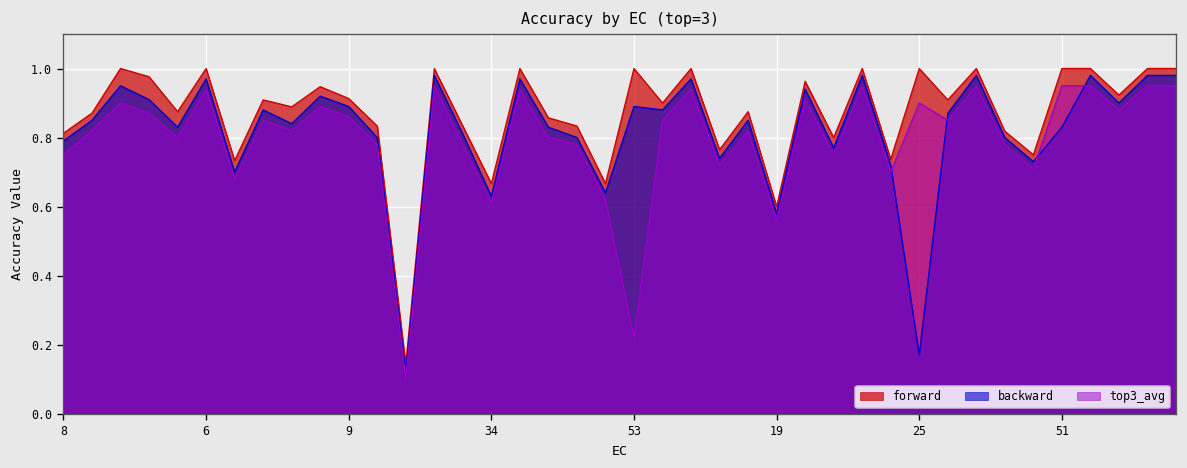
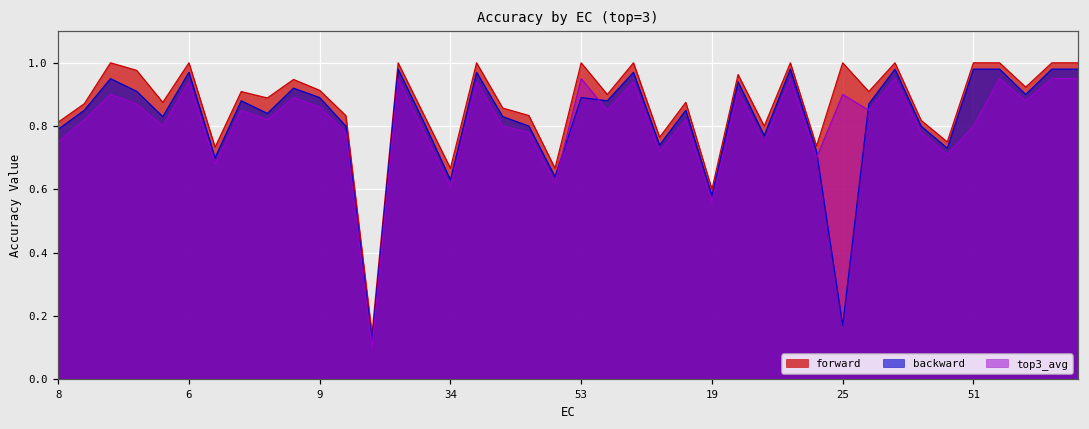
top3_avg, 53: 0.22 -> 0.95
backward, 51: 0.83 -> 0.98
top3_avg, 51: 0.95 -> 0.80
